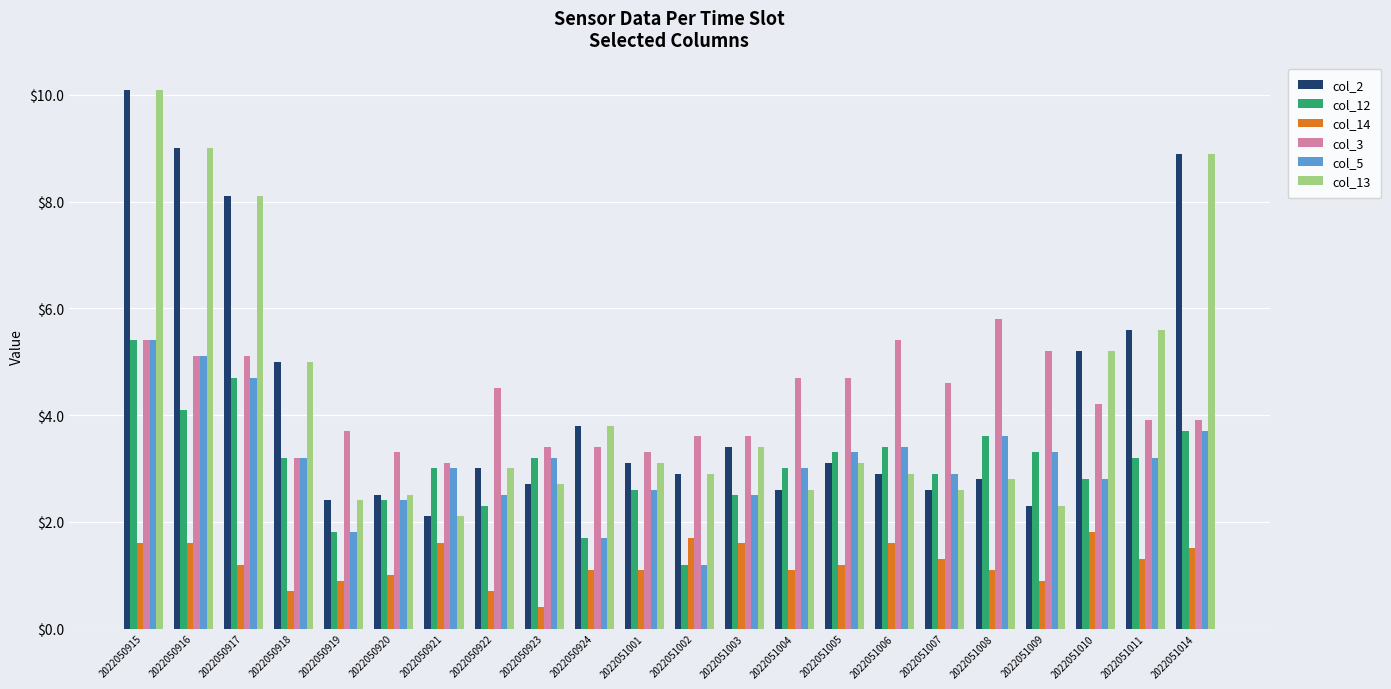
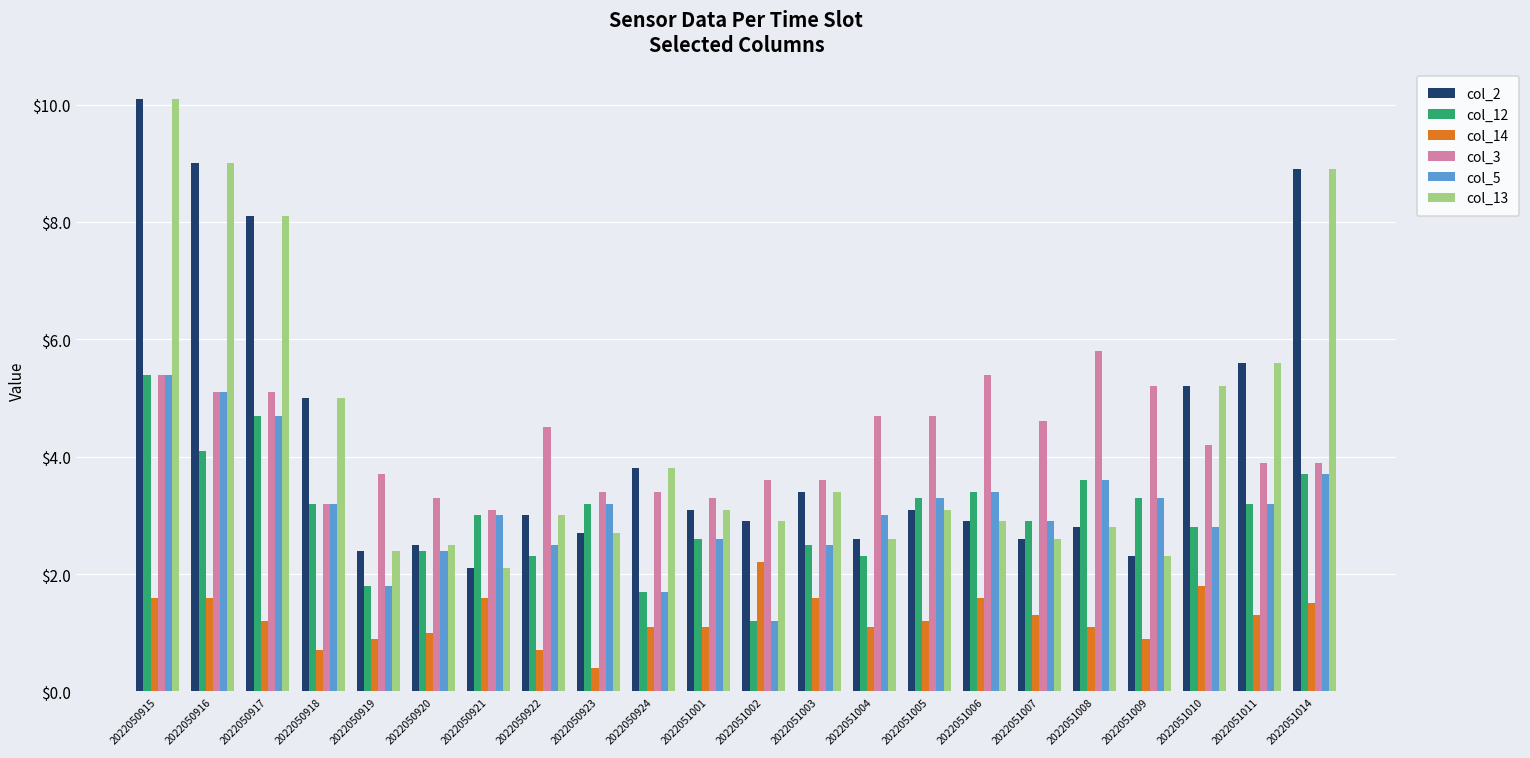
col_14, 2022051002: $1.7 -> $2.2
col_12, 2022051004: $3.0 -> $2.3
